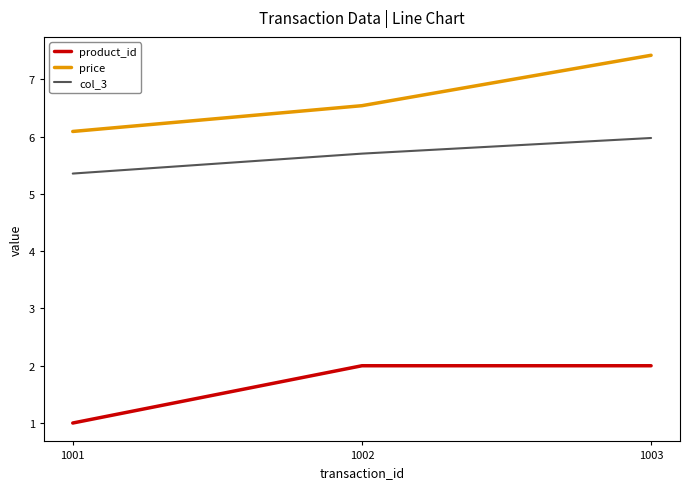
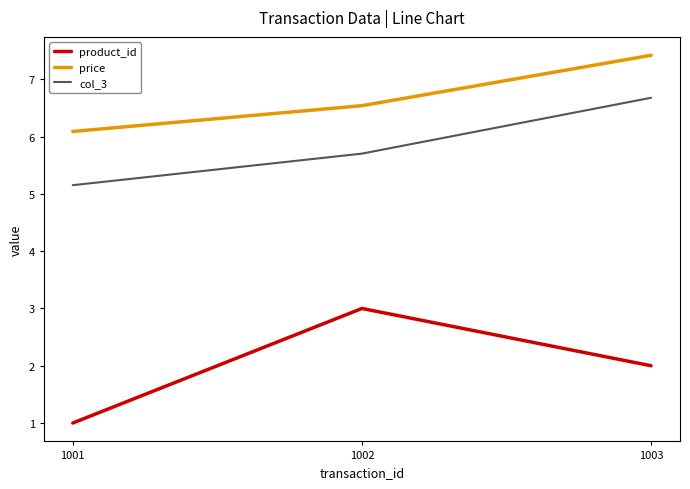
col_3, 1001: 5.4 -> 5.2
product_id, 1002: 2 -> 3
col_3, 1003: 6.0 -> 6.7
